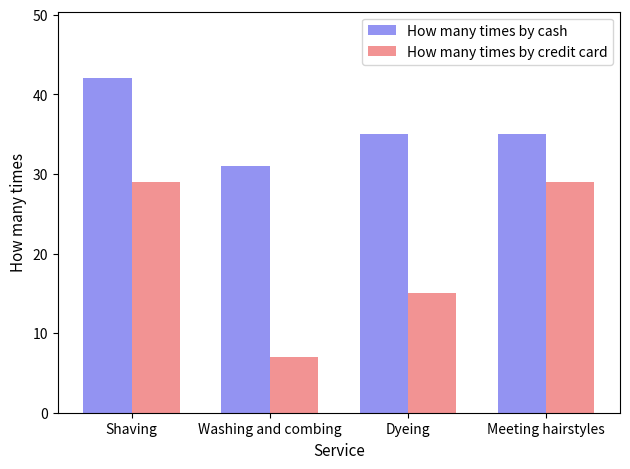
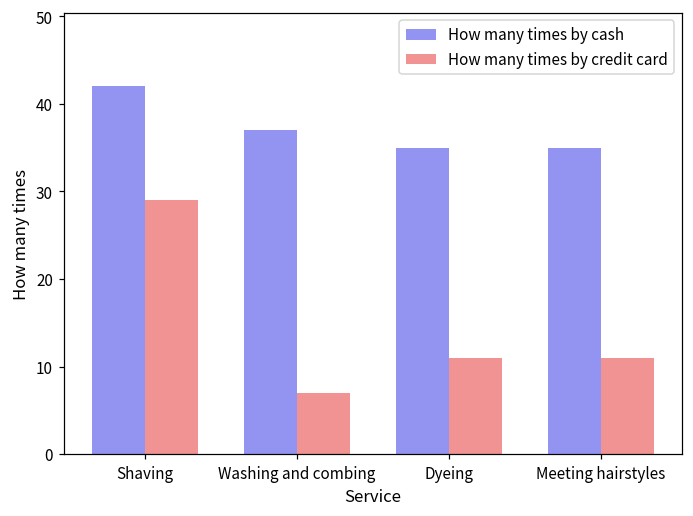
How many times by cash, Washing and combing: 31 -> 37
How many times by credit card, Dyeing: 15 -> 11
How many times by credit card, Meeting hairstyles: 29 -> 11
